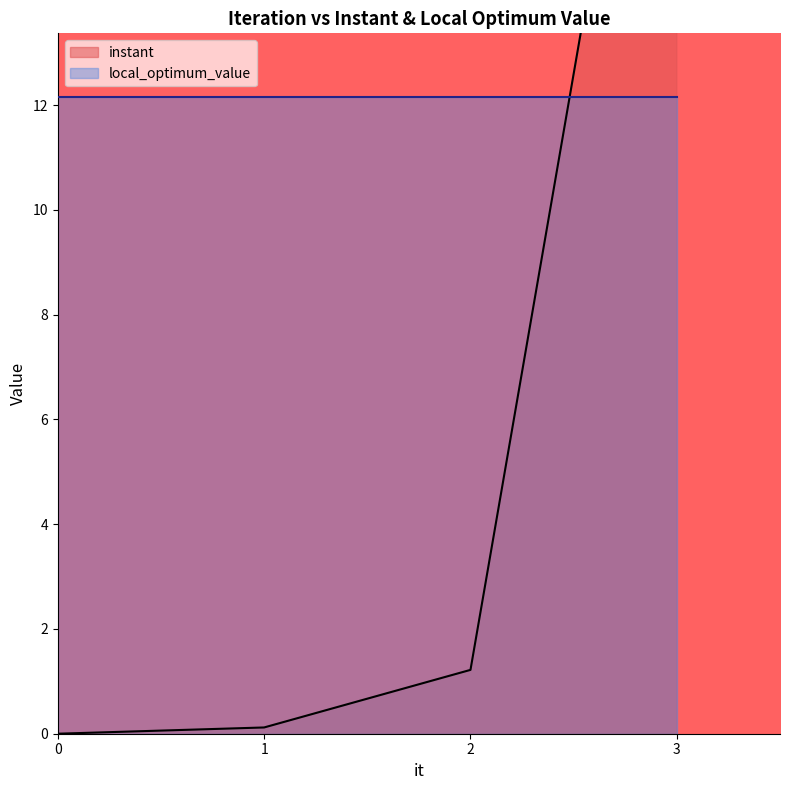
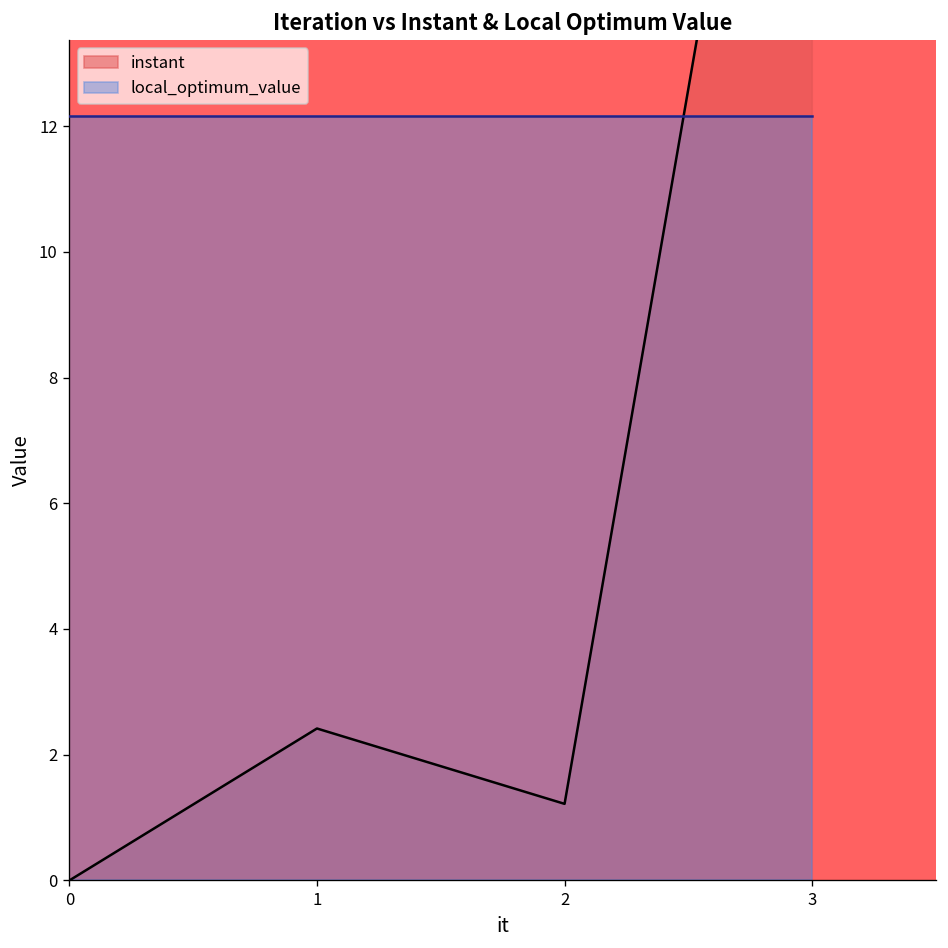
instant, 1: 0.1 -> 2.4
